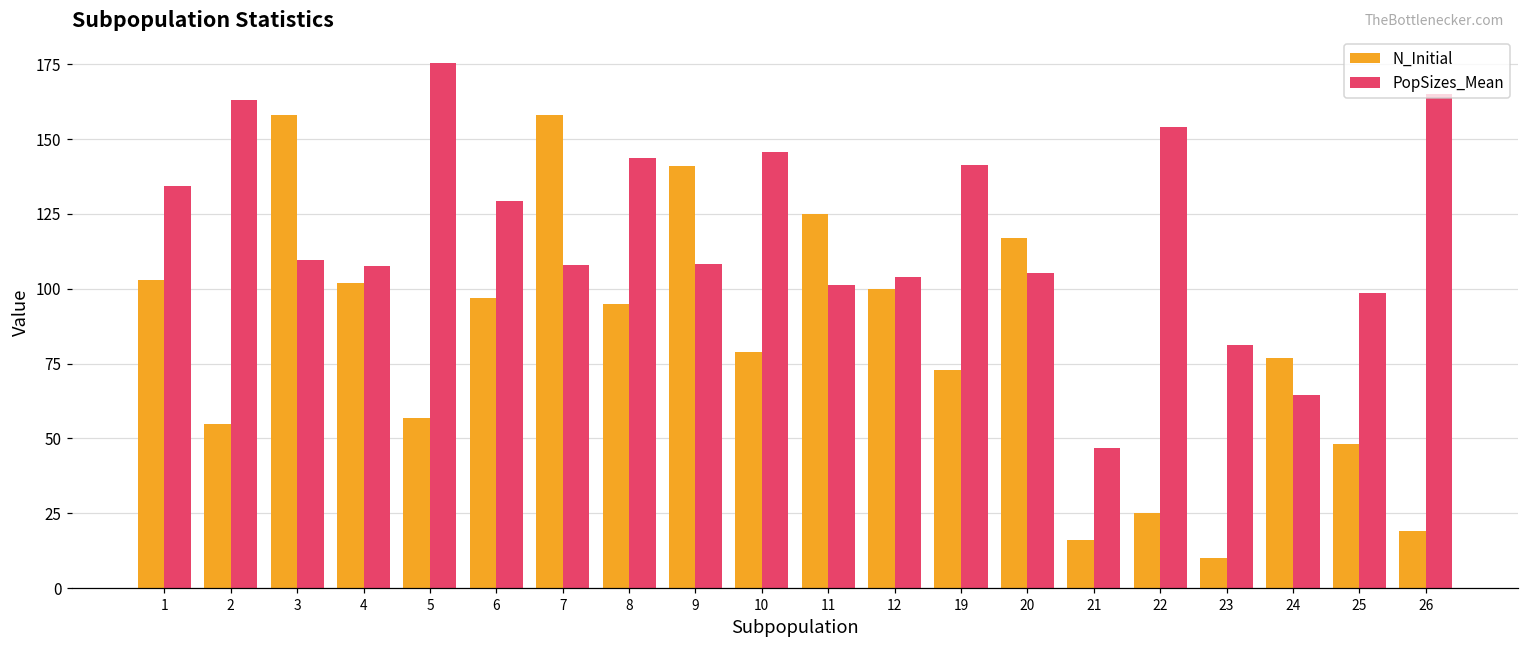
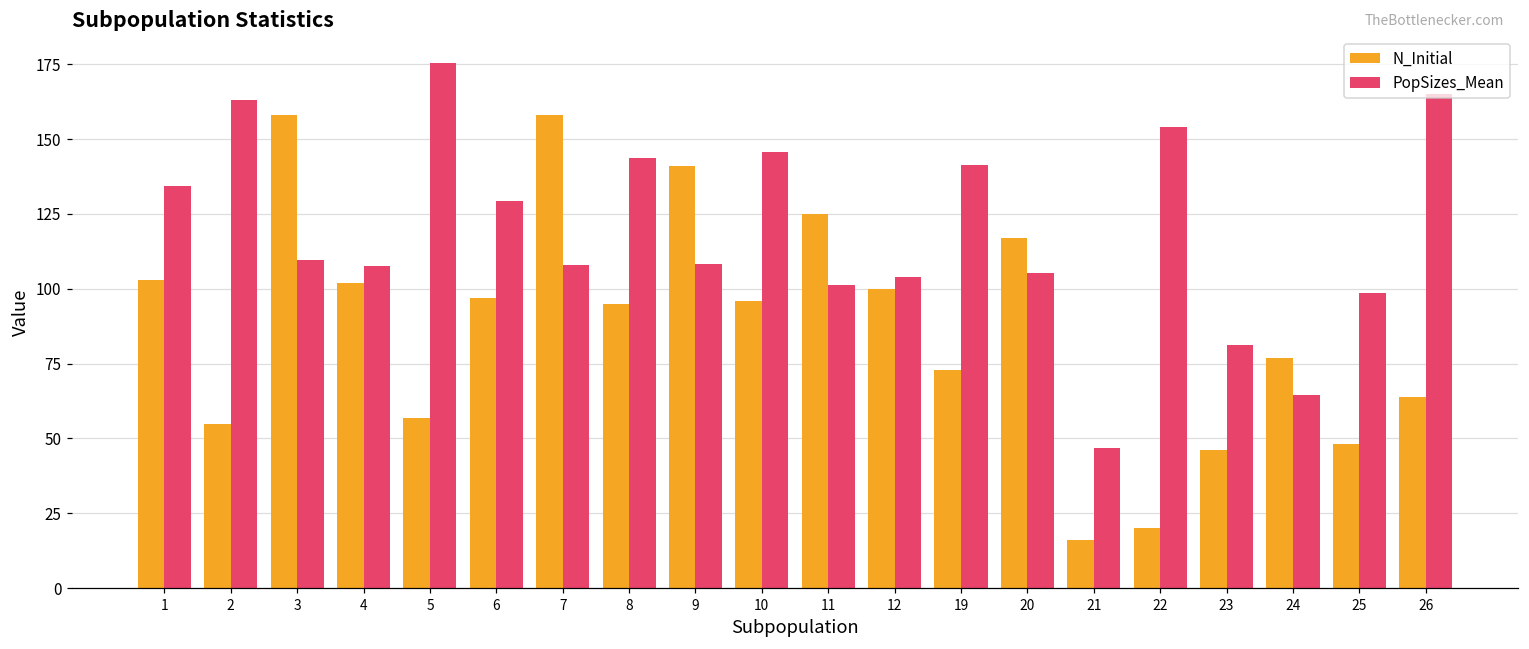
N_Initial, 10: 79 -> 96
N_Initial, 22: 25 -> 20
N_Initial, 23: 10 -> 46
N_Initial, 26: 19 -> 64
